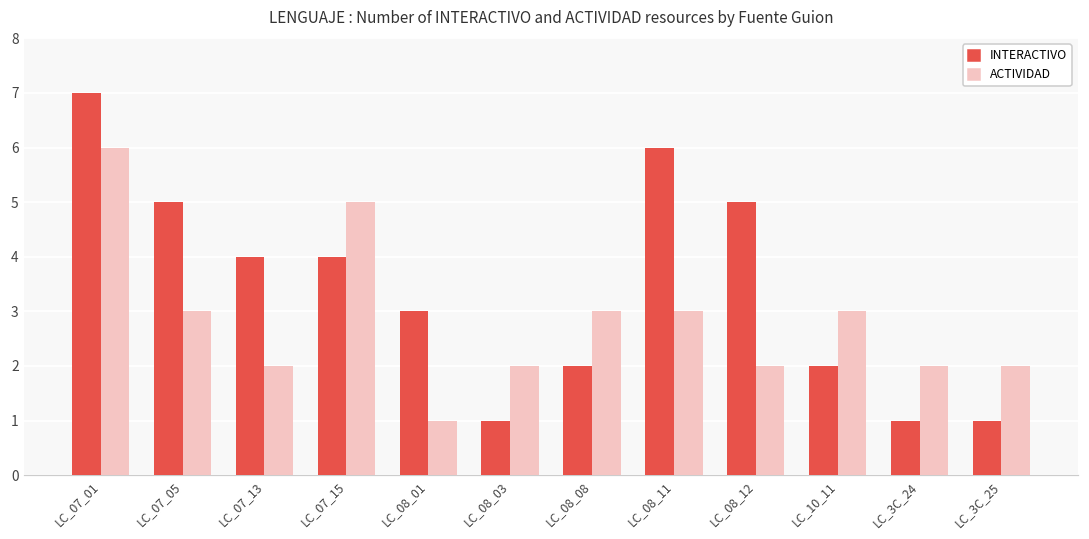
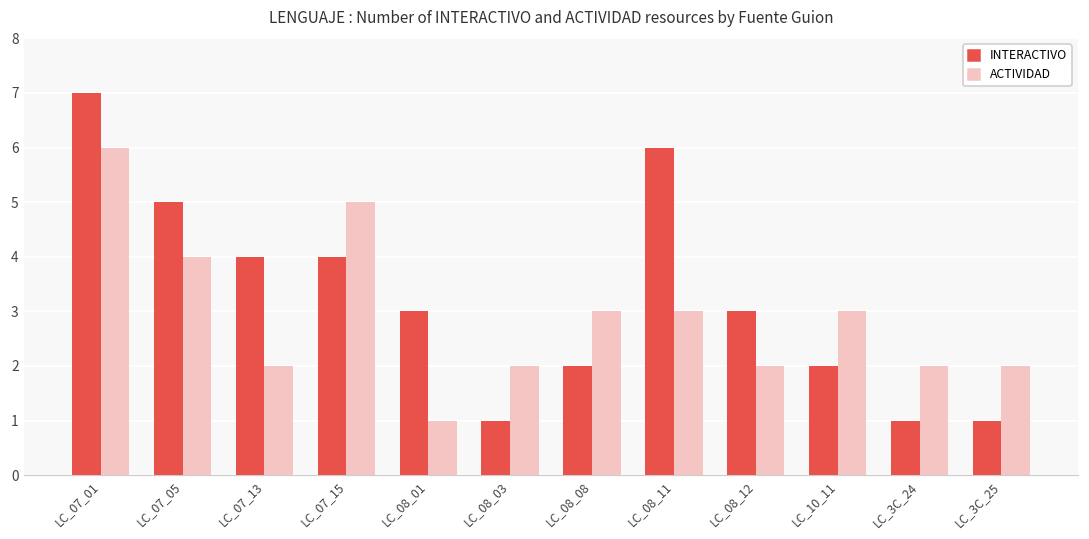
ACTIVIDAD, LC_07_05: 3 -> 4
INTERACTIVO, LC_08_12: 5 -> 3
